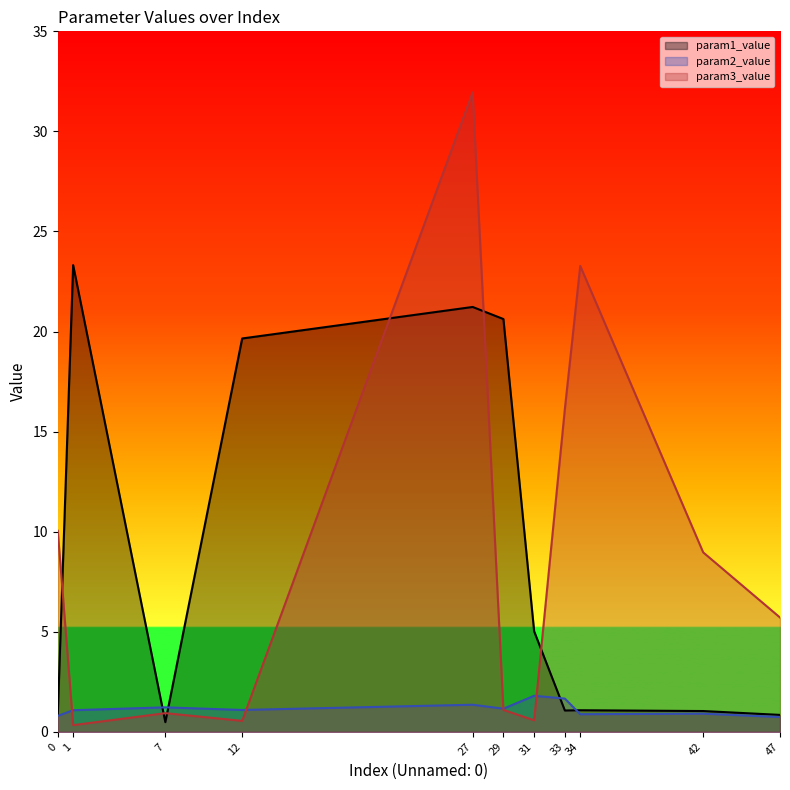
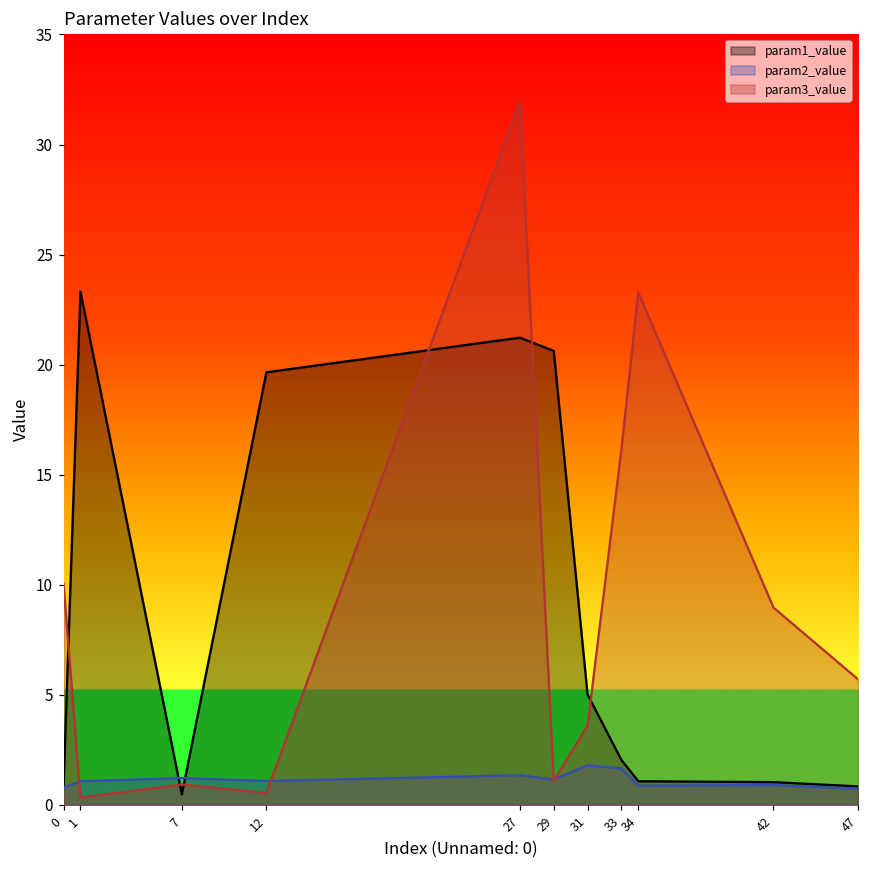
param3_value, 31: 0.6 -> 3.6
param1_value, 33: 1.1 -> 2.0
